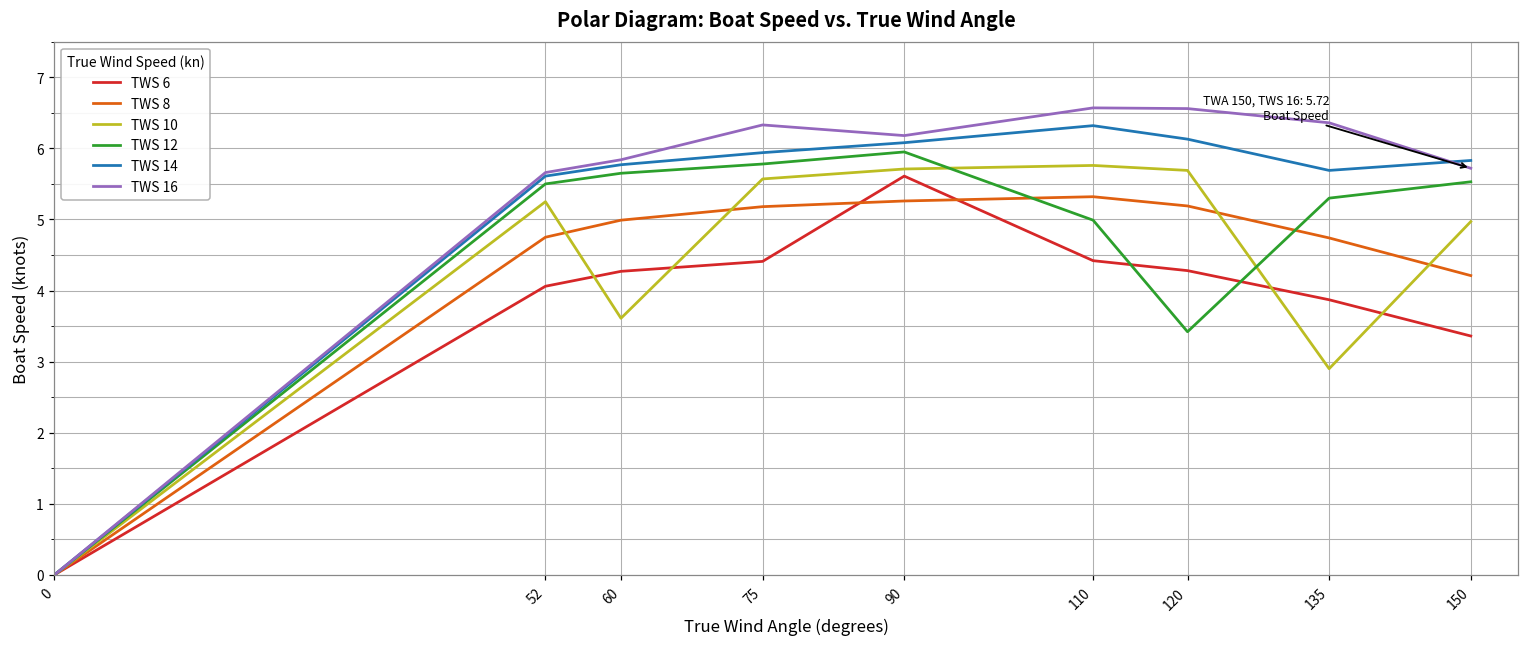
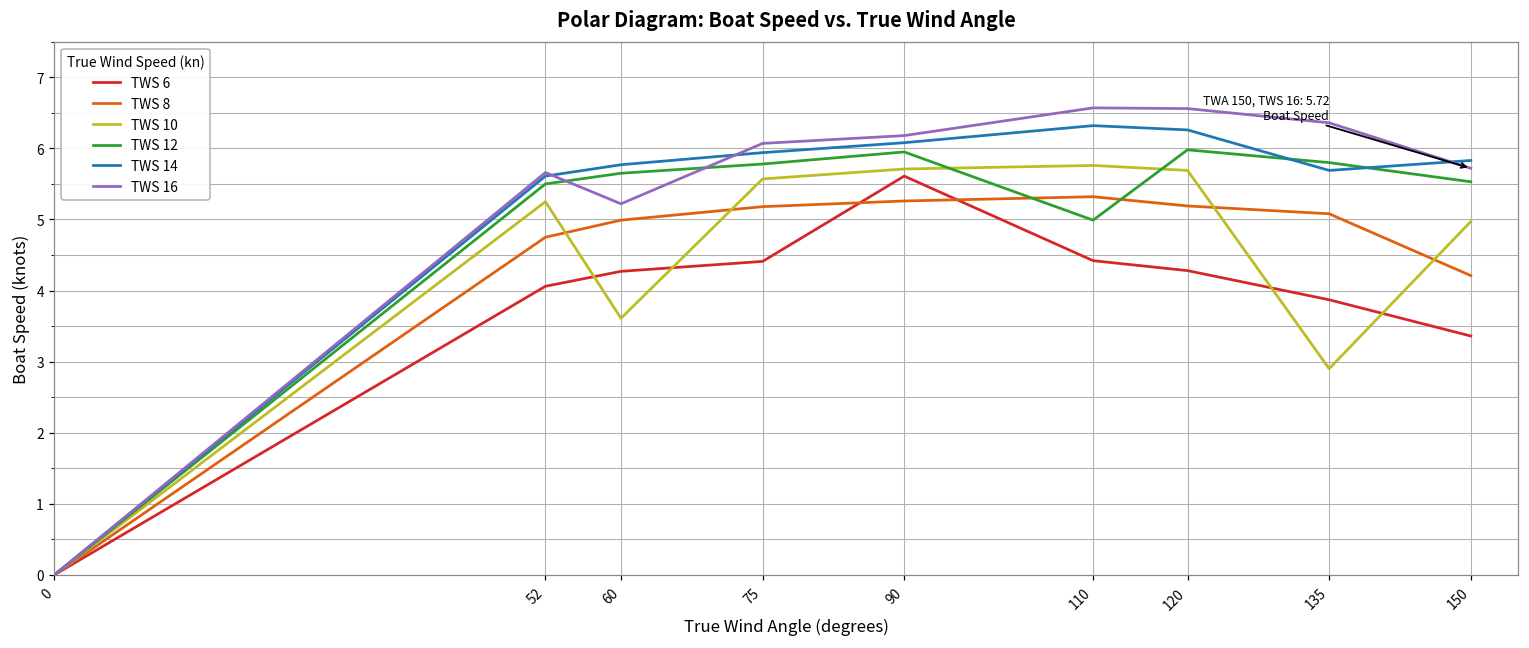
TWS 16, 60: 5.8 -> 5.2
TWS 16, 75: 6.3 -> 6.1
TWS 12, 120: 3.4 -> 6.0
TWS 14, 120: 6.1 -> 6.3
TWS 8, 135: 4.7 -> 5.1
TWS 12, 135: 5.3 -> 5.8
